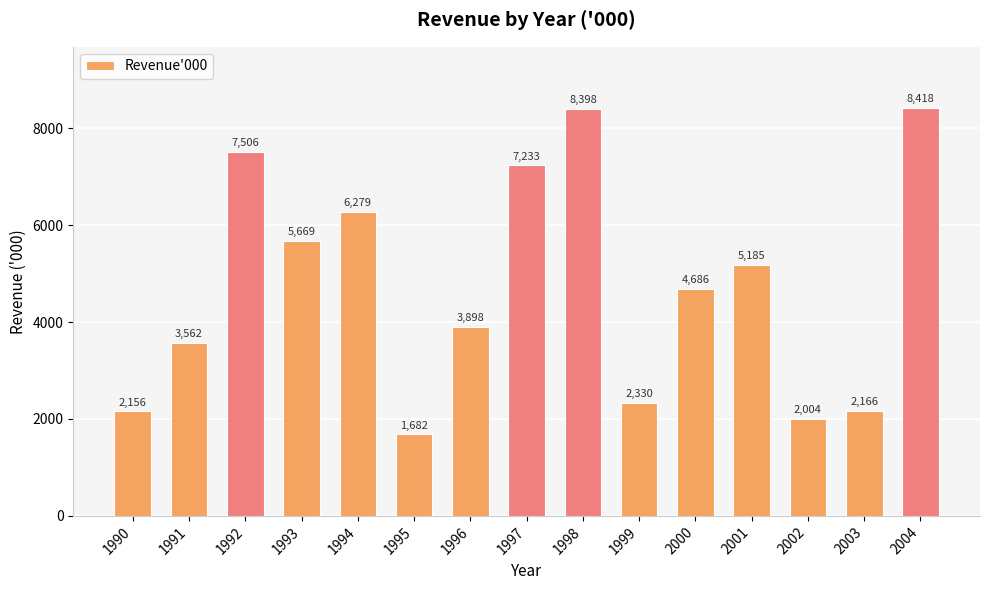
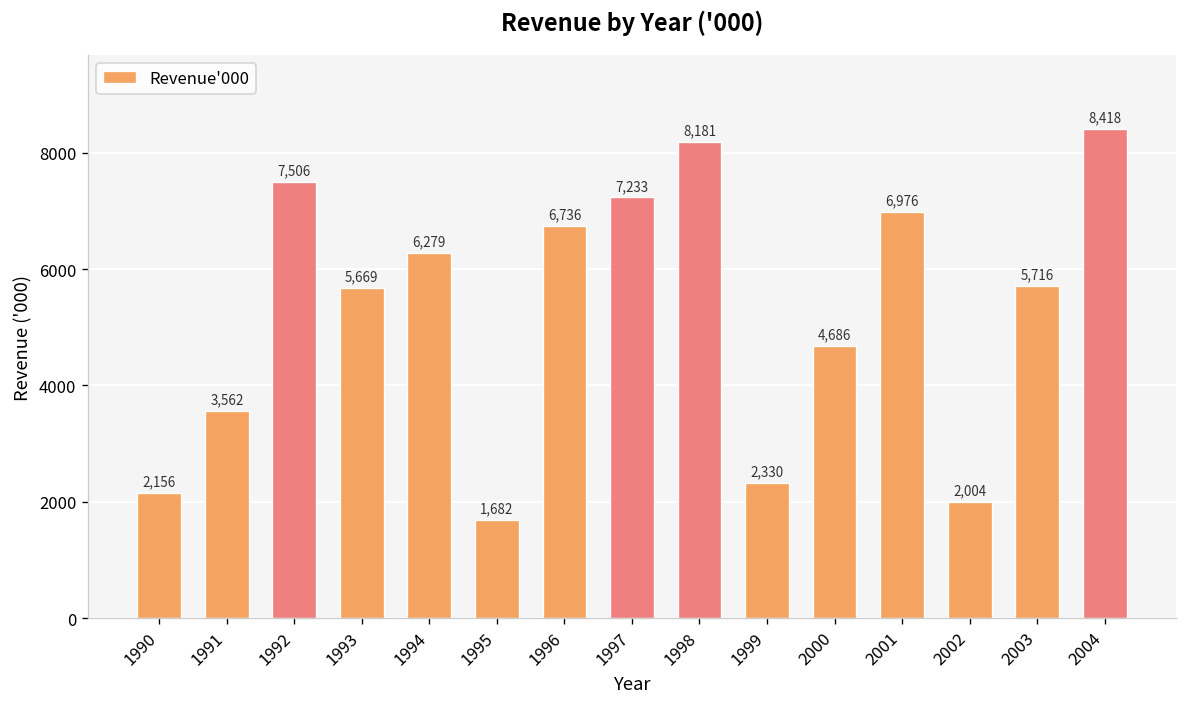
1996: 3,898 -> 6,736
1998: 8,398 -> 8,181
2001: 5,185 -> 6,976
2003: 2,166 -> 5,716
